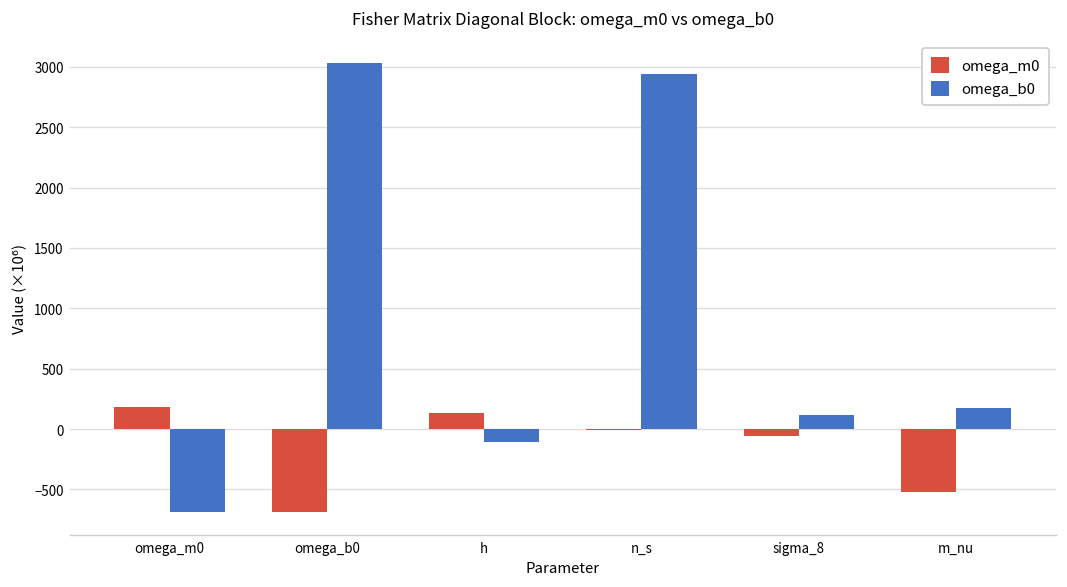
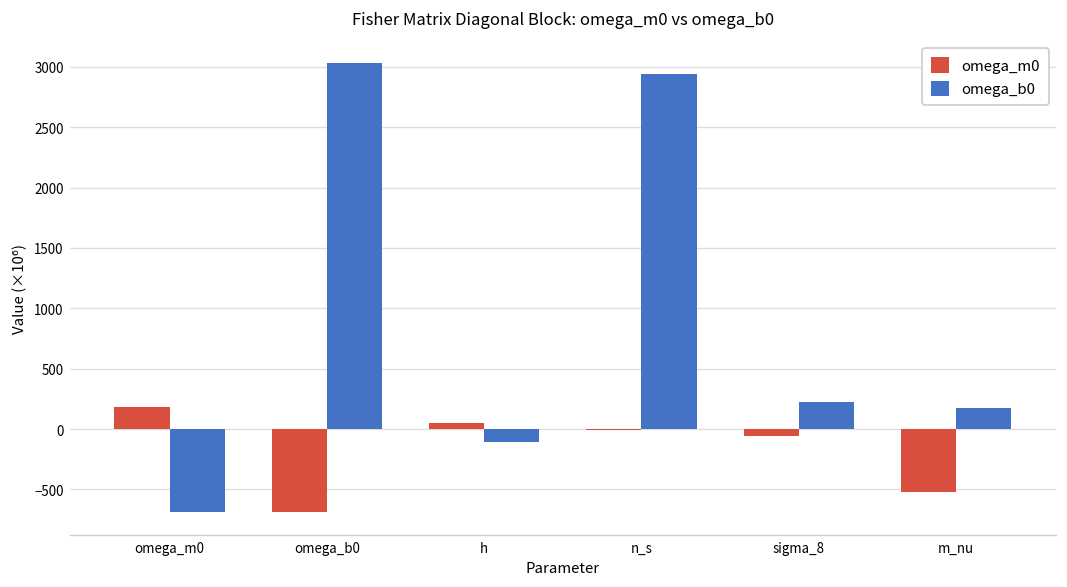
omega_m0, h: 140 -> 50
omega_b0, sigma_8: 120 -> 220
